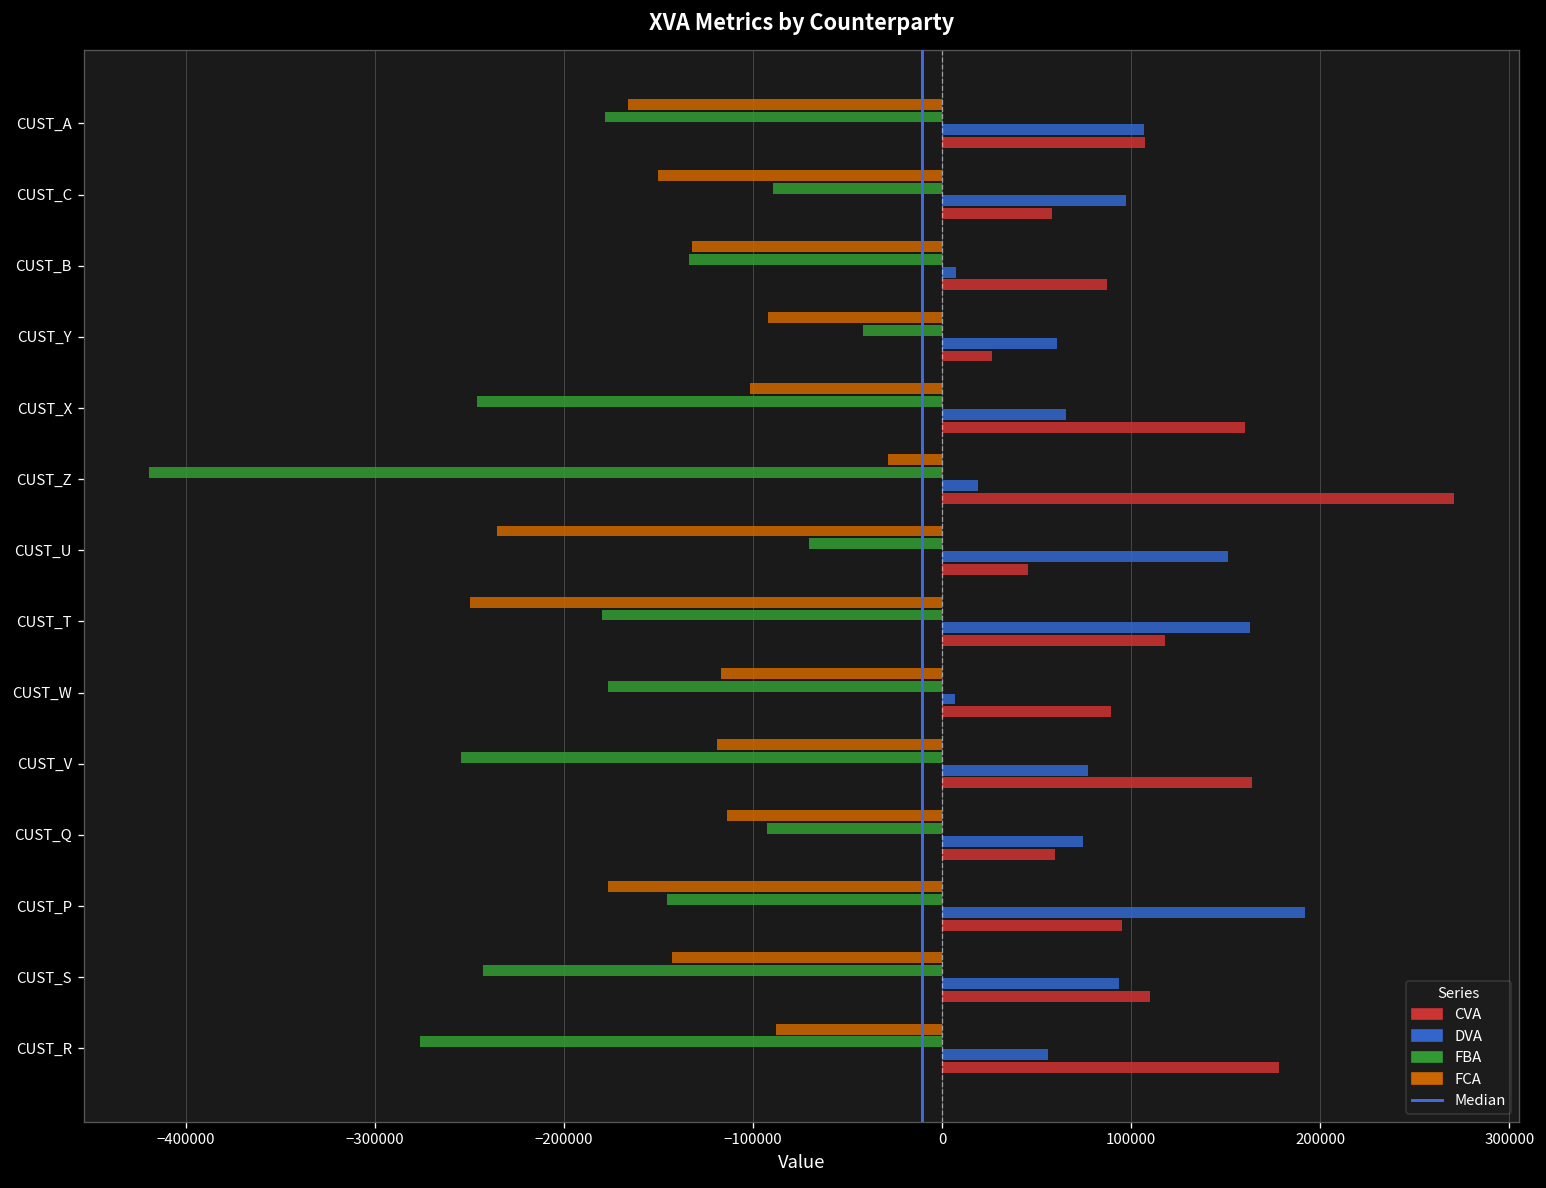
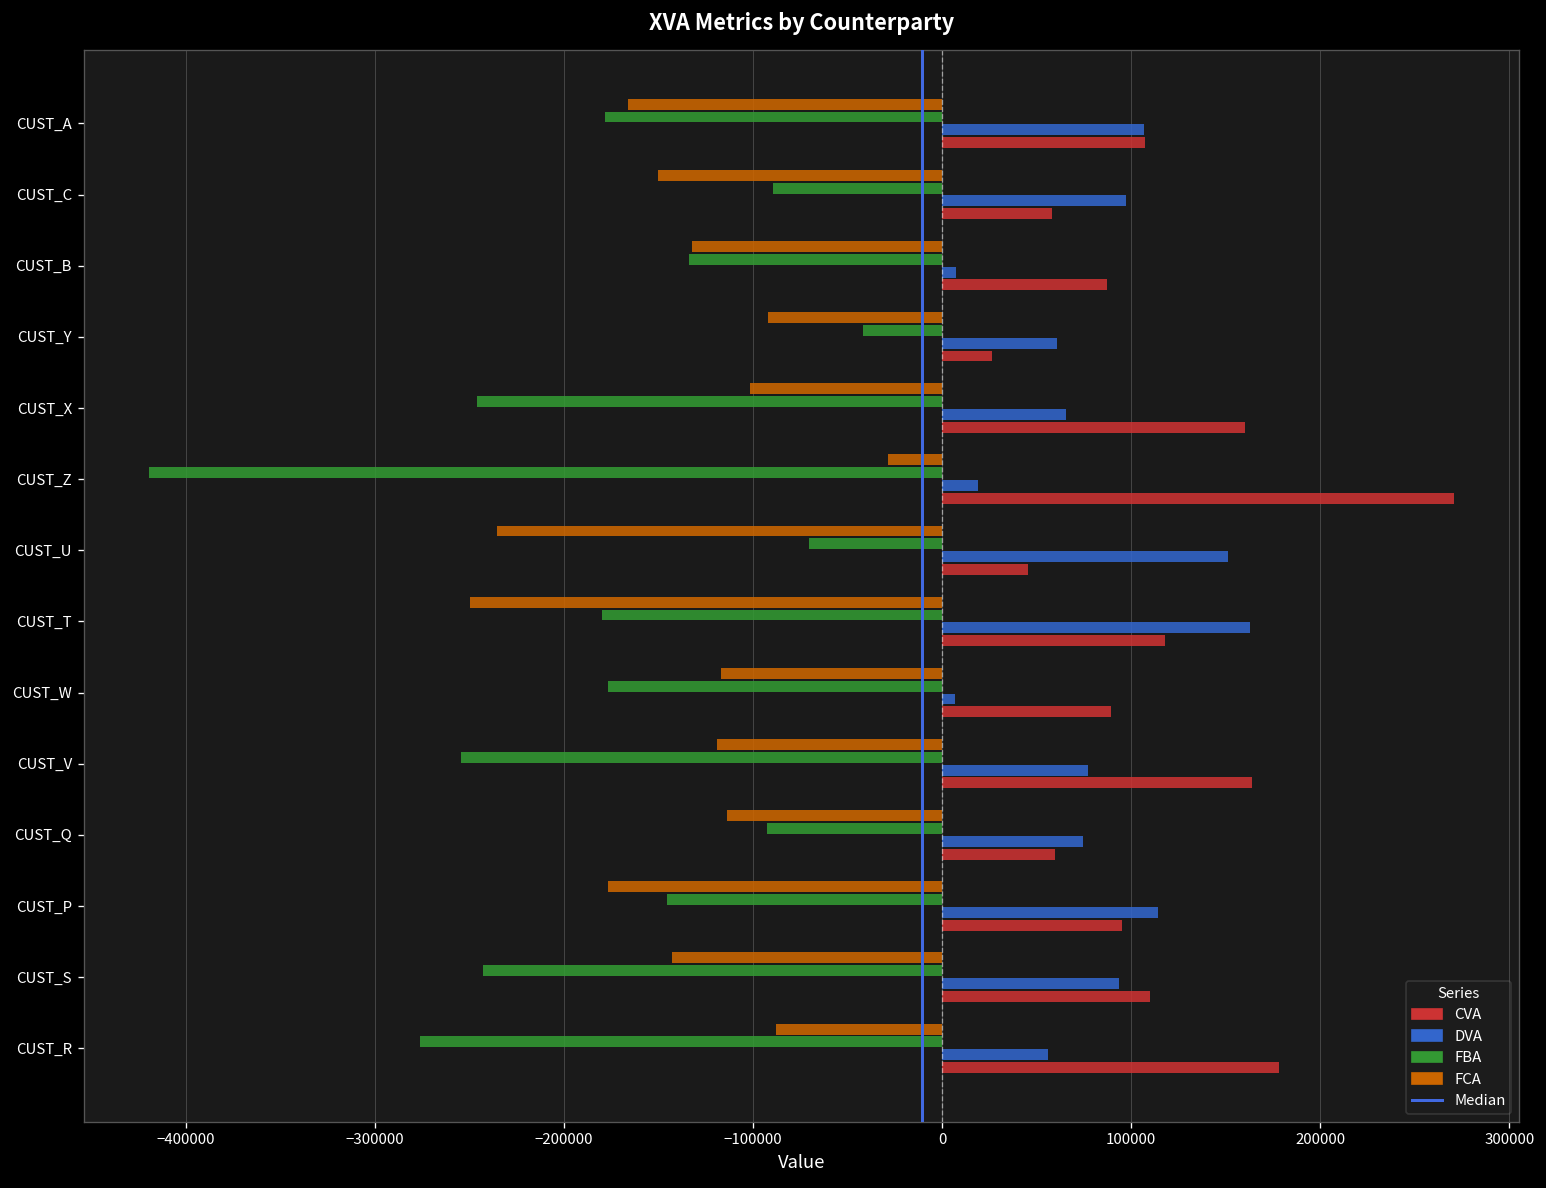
DVA, CUST_P: 192000 -> 114000
